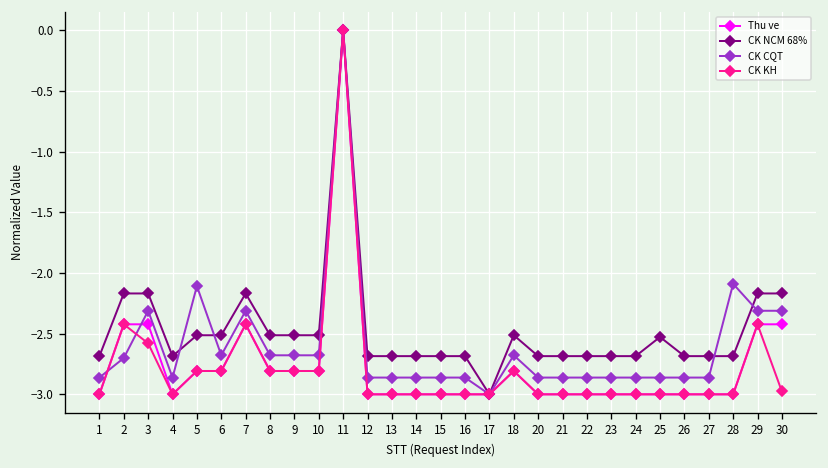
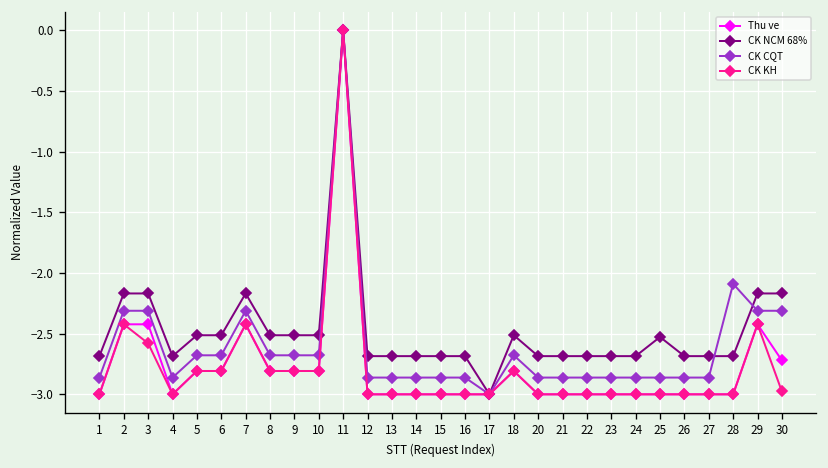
CK CQT, 2: -2.70 -> -2.31
CK CQT, 5: -2.11 -> -2.68
Thu ve, 30: -2.42 -> -2.72
